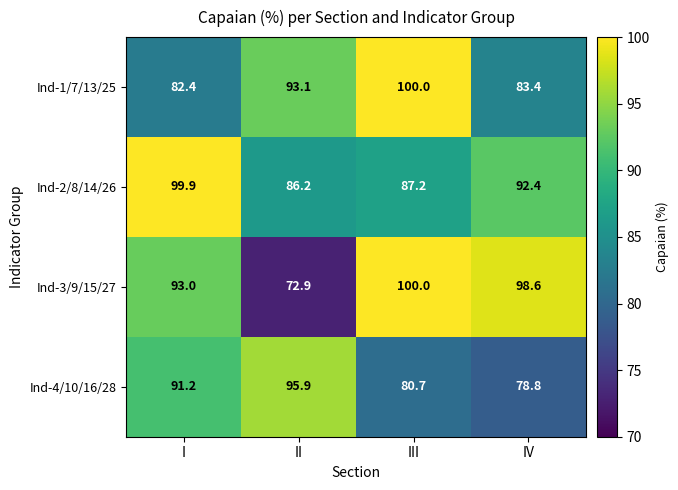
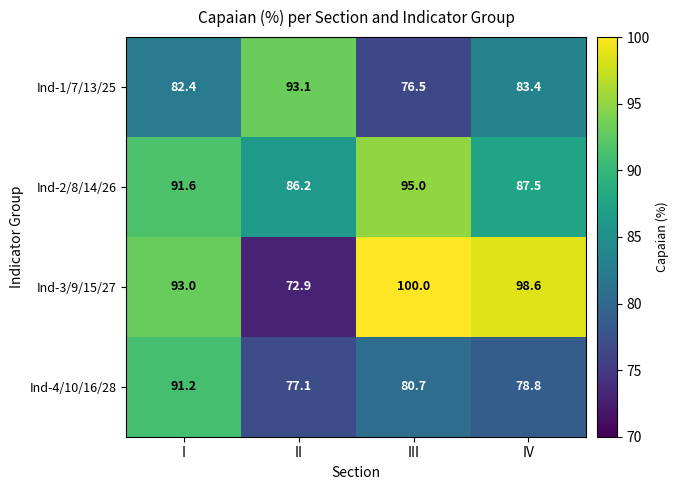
Ind-1/7/13/25, III: 100.0 -> 76.5
Ind-2/8/14/26, I: 99.9 -> 91.6
Ind-2/8/14/26, III: 87.2 -> 95.0
Ind-2/8/14/26, IV: 92.4 -> 87.5
Ind-4/10/16/28, II: 95.9 -> 77.1
